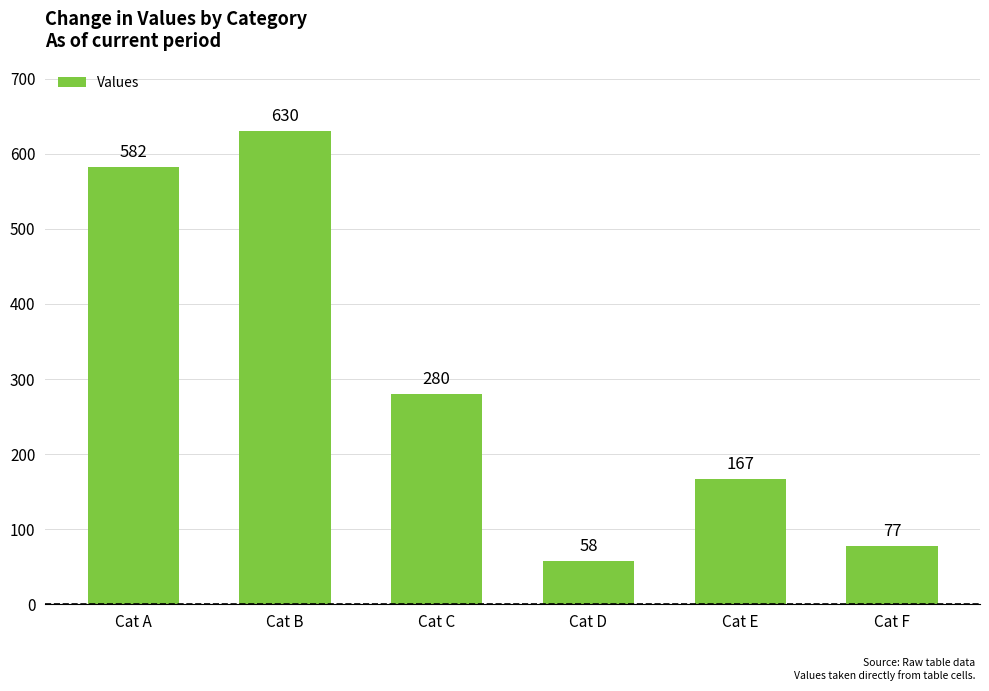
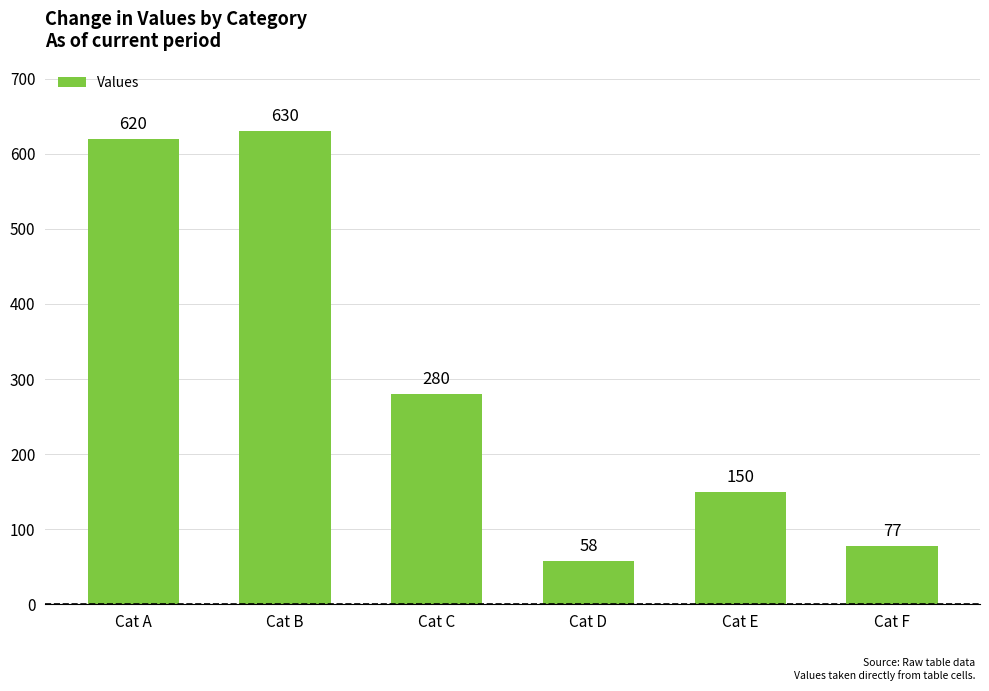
Cat A: 582 -> 620
Cat E: 167 -> 150
